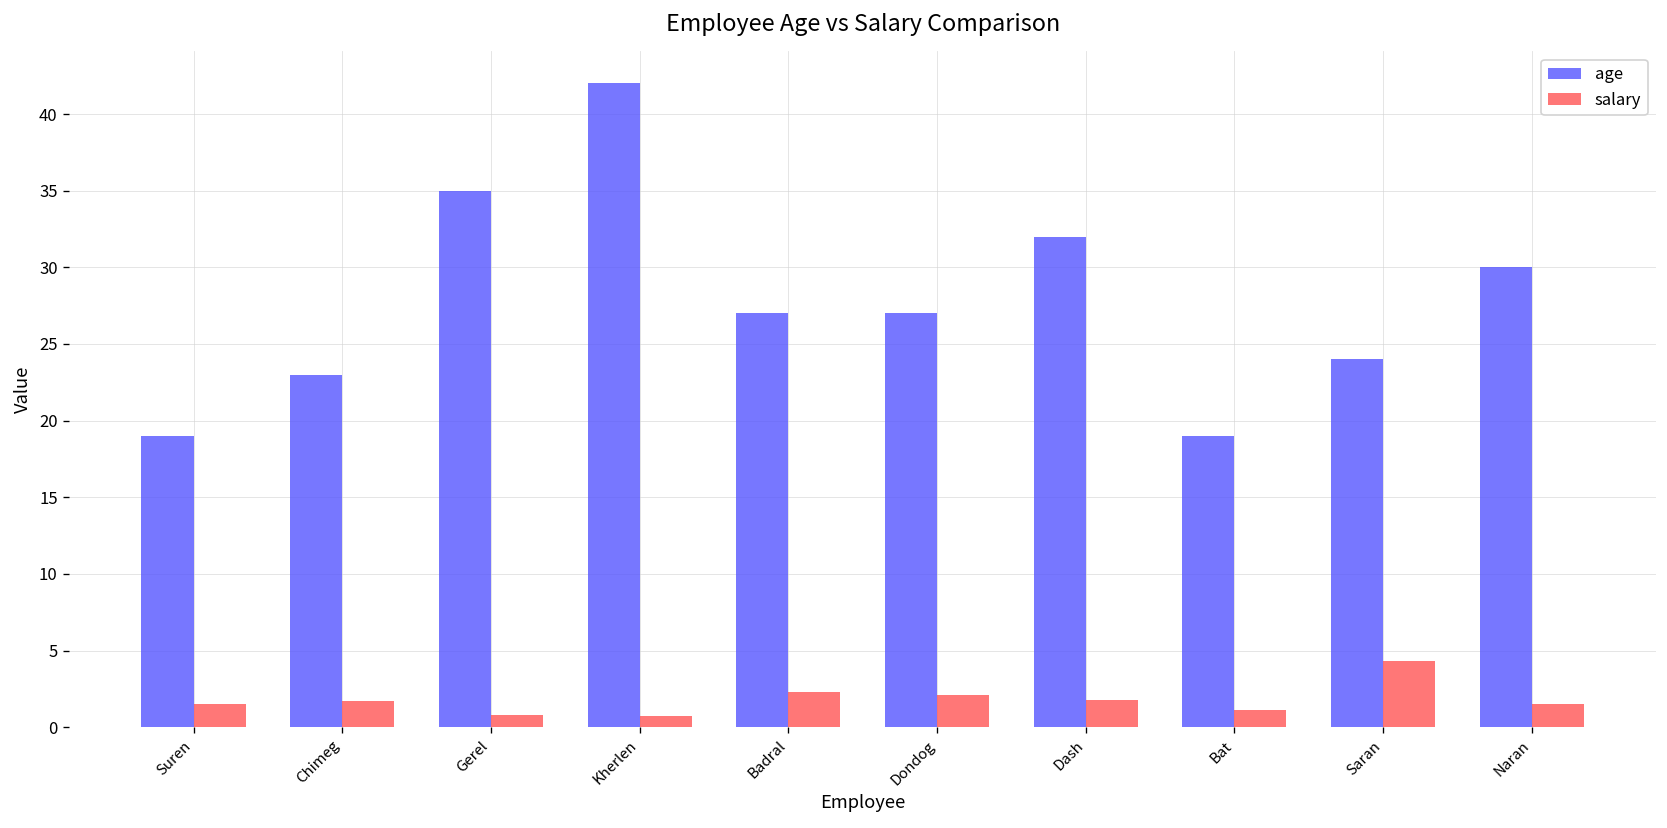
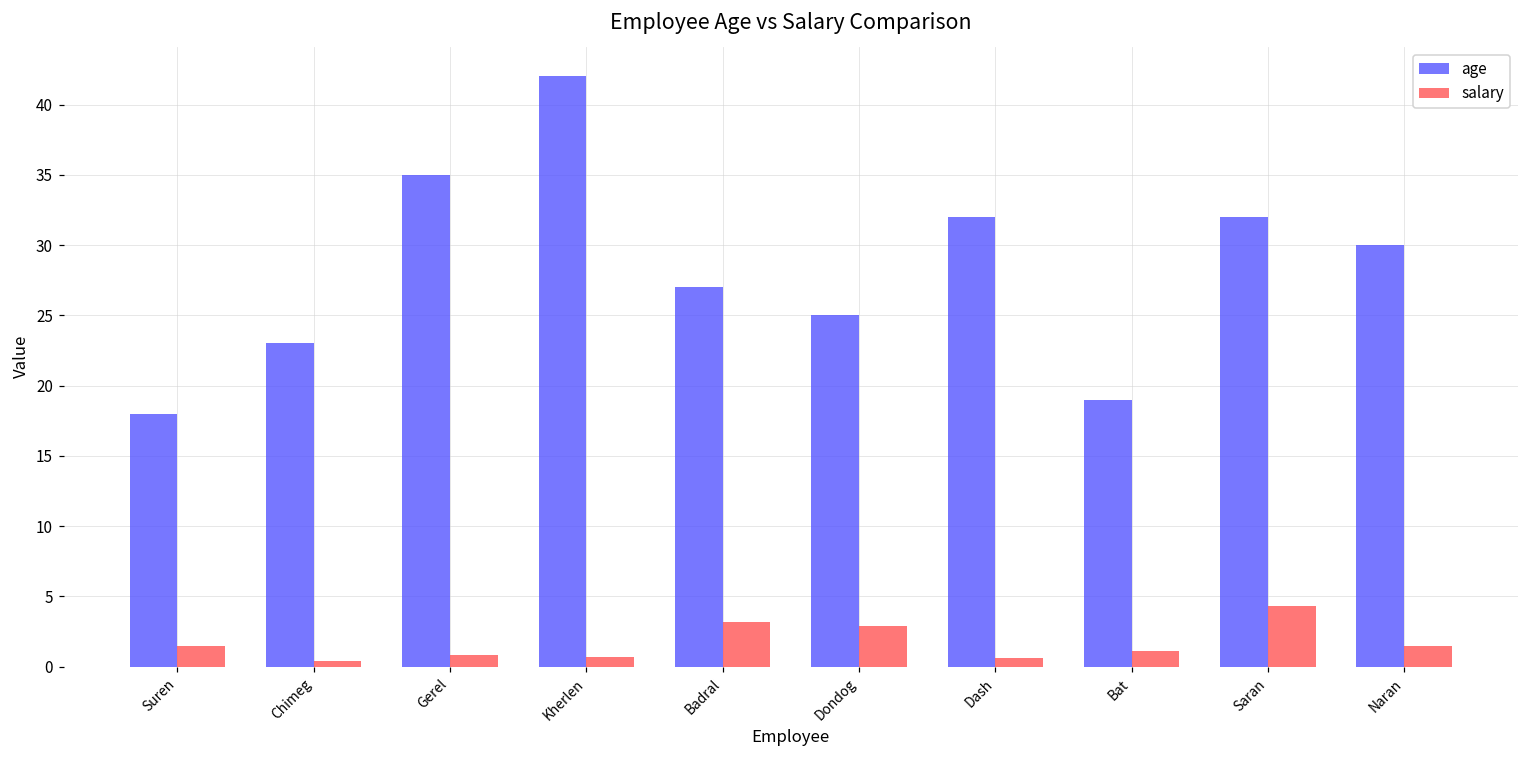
age, Suren: 19 -> 18
salary, Chimeg: 1.7 -> 0.4
salary, Badral: 2.3 -> 3.2
age, Dondog: 27 -> 25
salary, Dondog: 2.1 -> 2.9
salary, Dash: 1.8 -> 0.6
age, Saran: 24 -> 32
